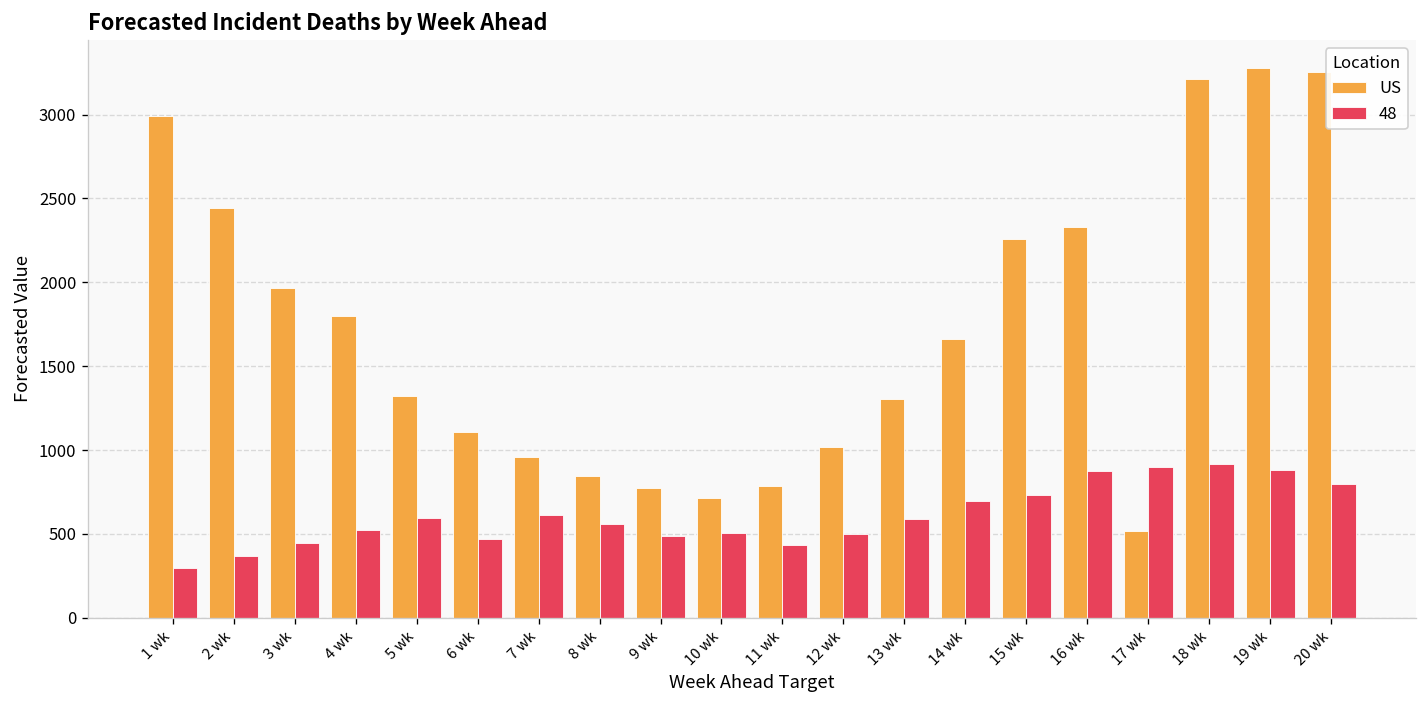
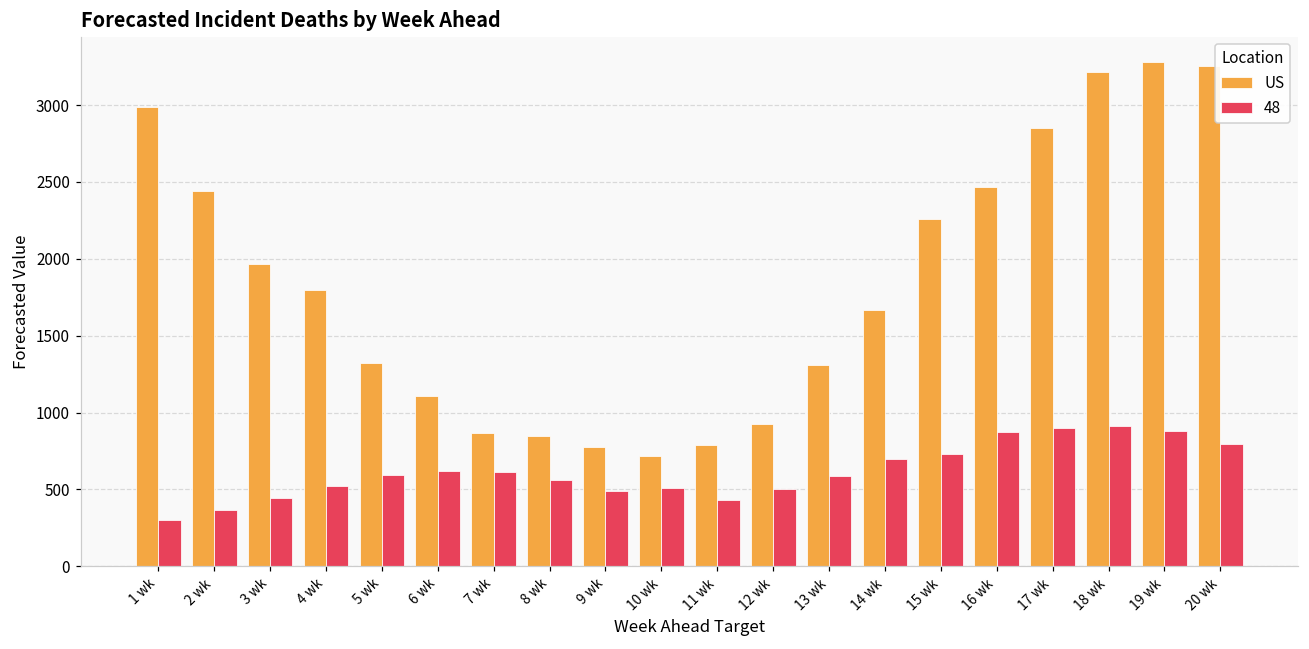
48, 6 wk: 470 -> 620
US, 7 wk: 960 -> 870
US, 12 wk: 1020 -> 920
US, 16 wk: 2330 -> 2470
US, 17 wk: 520 -> 2850
